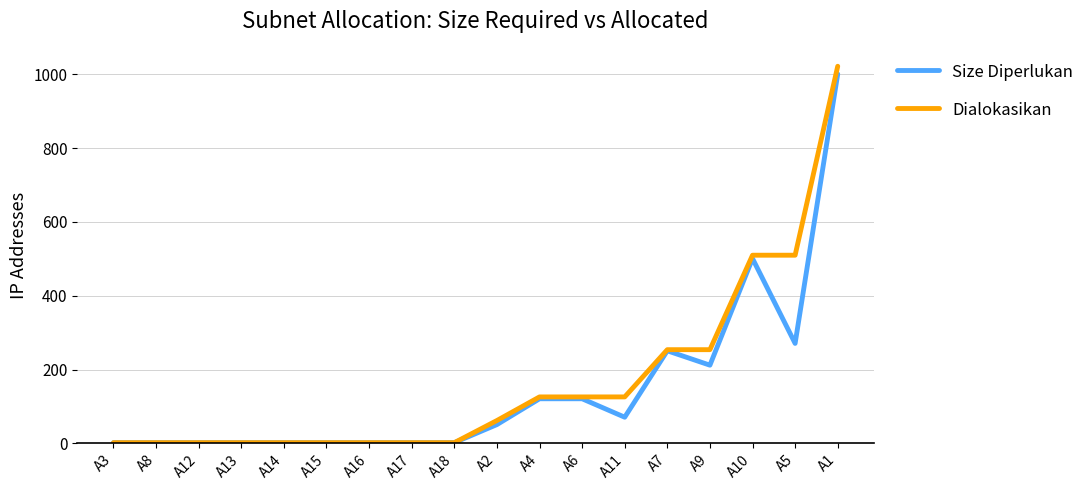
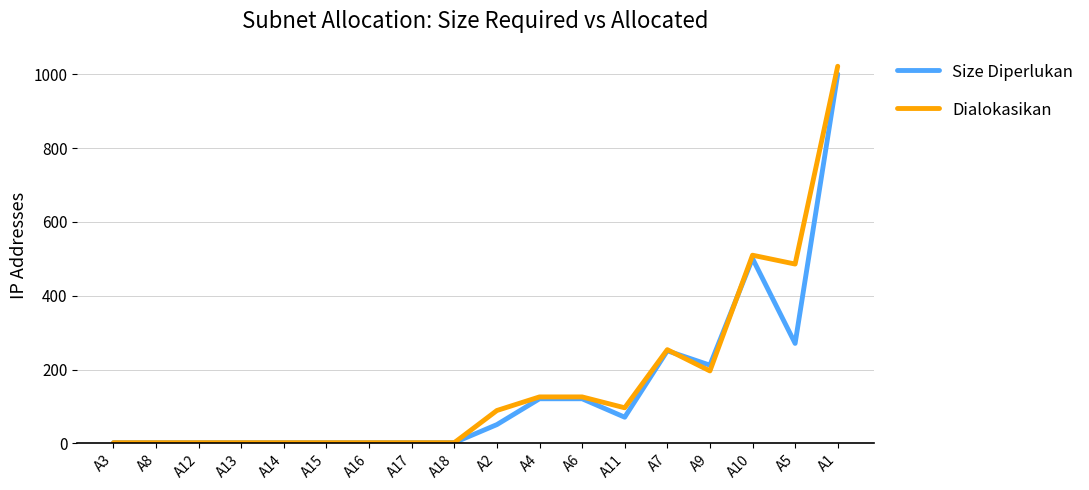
Dialokasikan, A2: 60 -> 90
Dialokasikan, A11: 130 -> 100
Dialokasikan, A9: 250 -> 200
Dialokasikan, A5: 510 -> 490
